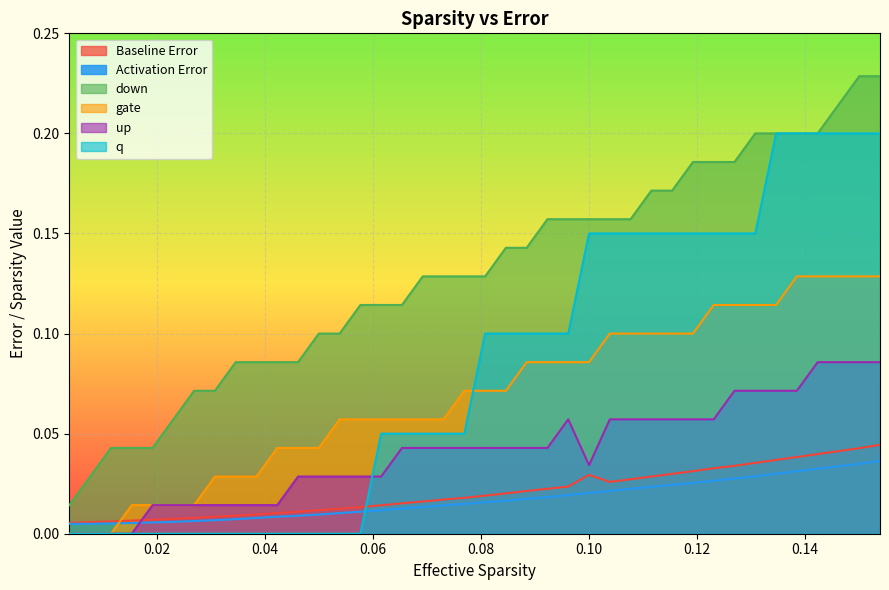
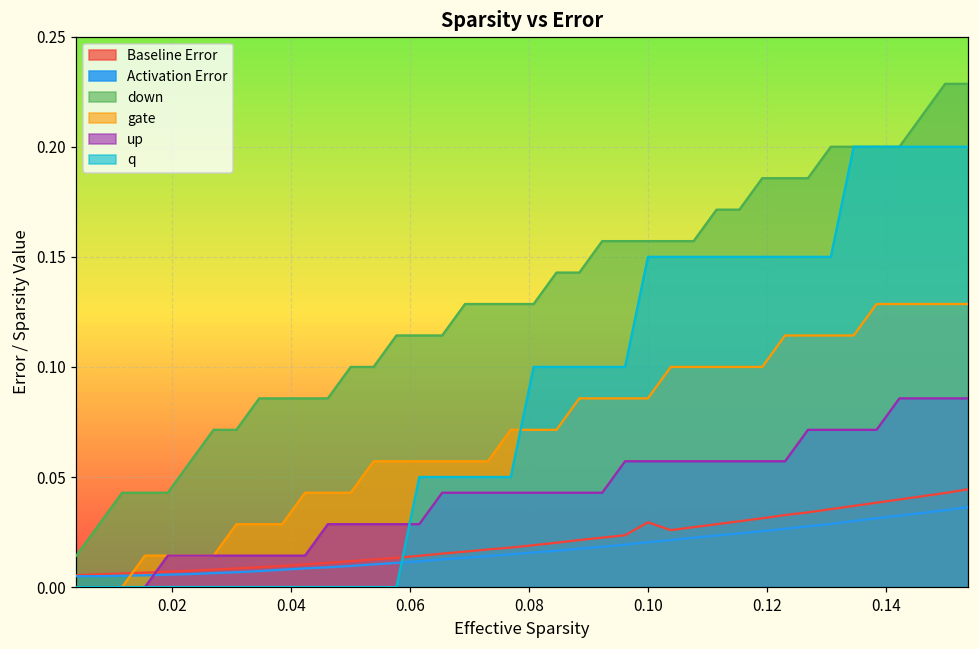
up, 0.10: 0.034 -> 0.057
